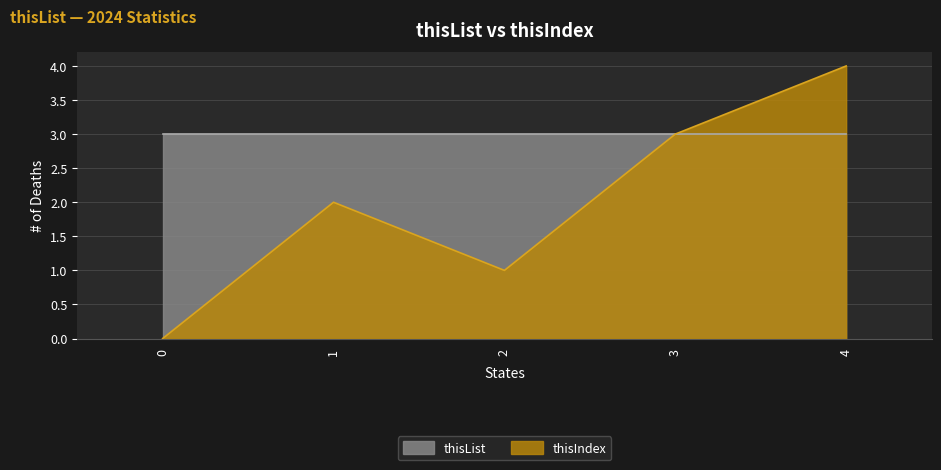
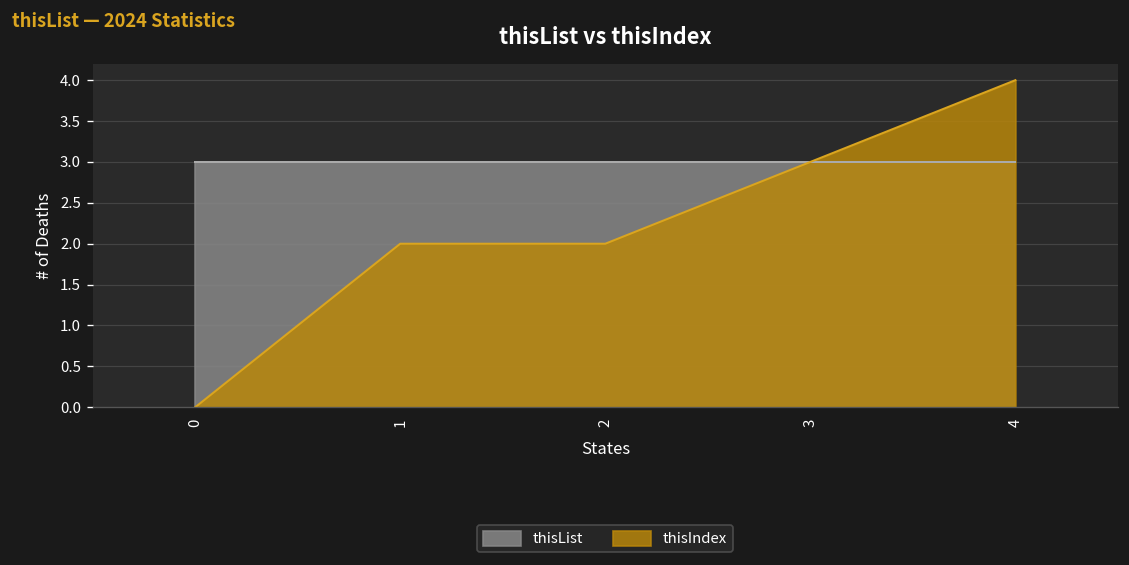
thisIndex, 2: 1 -> 2
